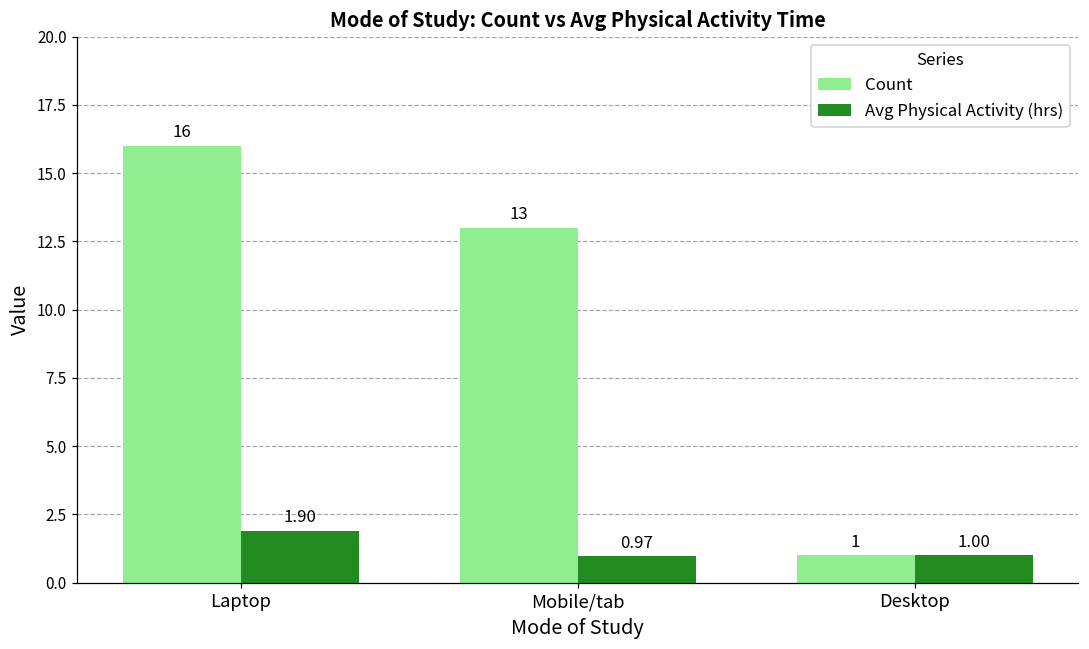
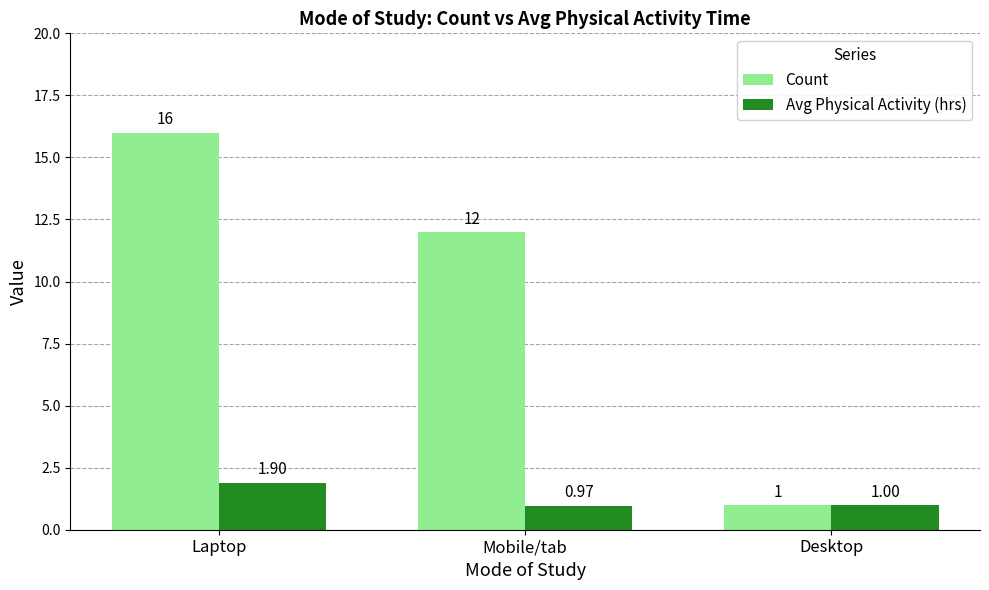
Count, Mobile/tab: 13 -> 12
